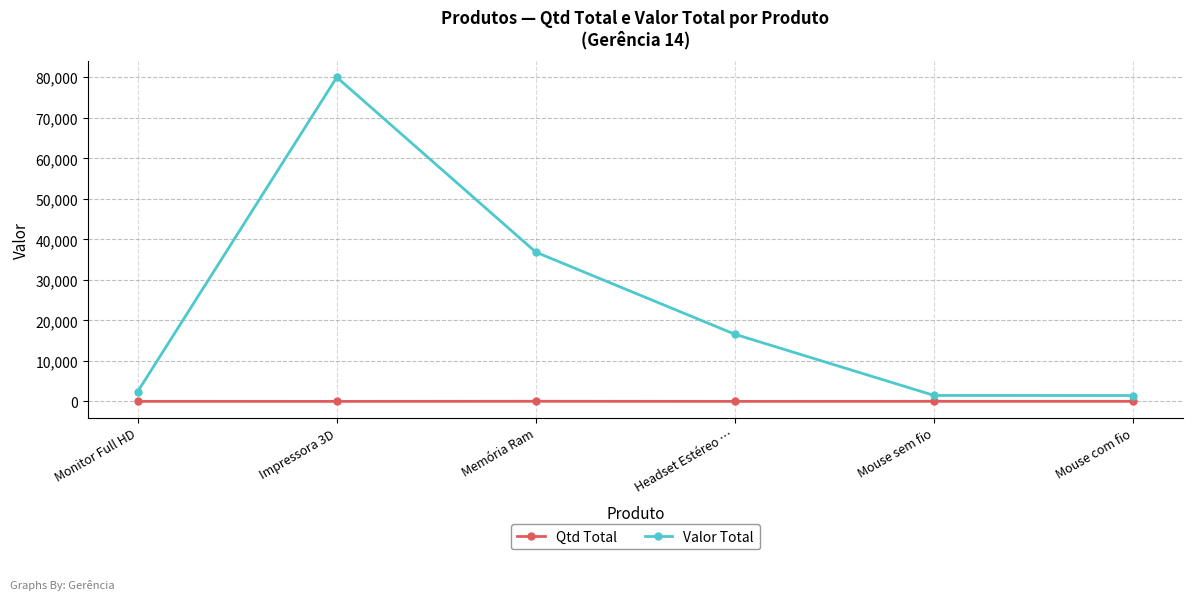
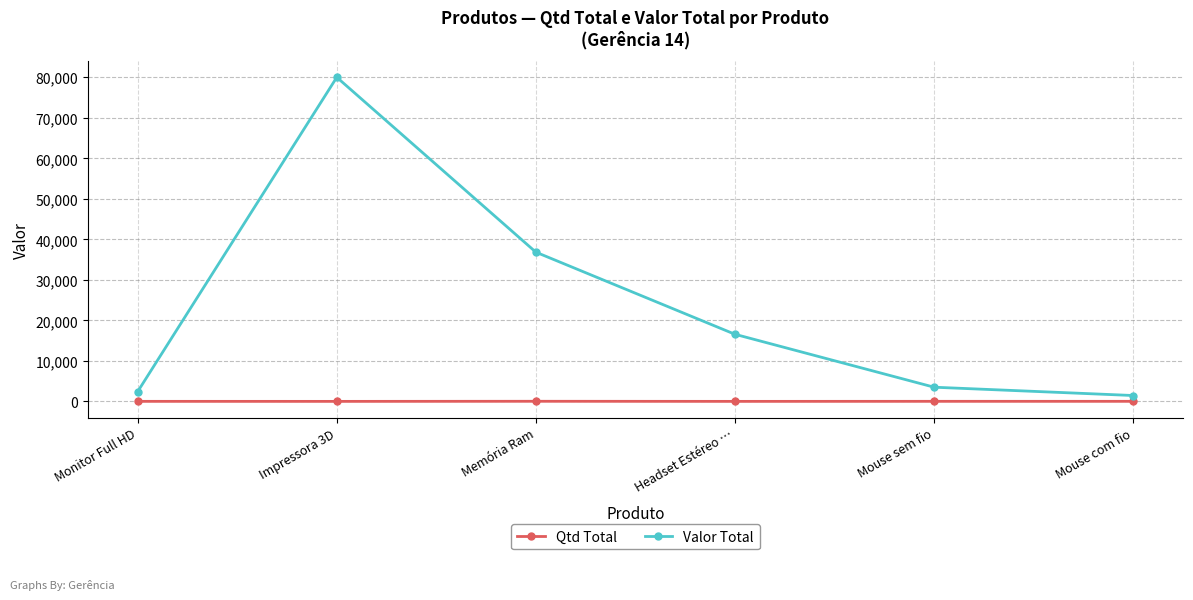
Valor Total, Mouse sem fio: 1,000 -> 4,000
